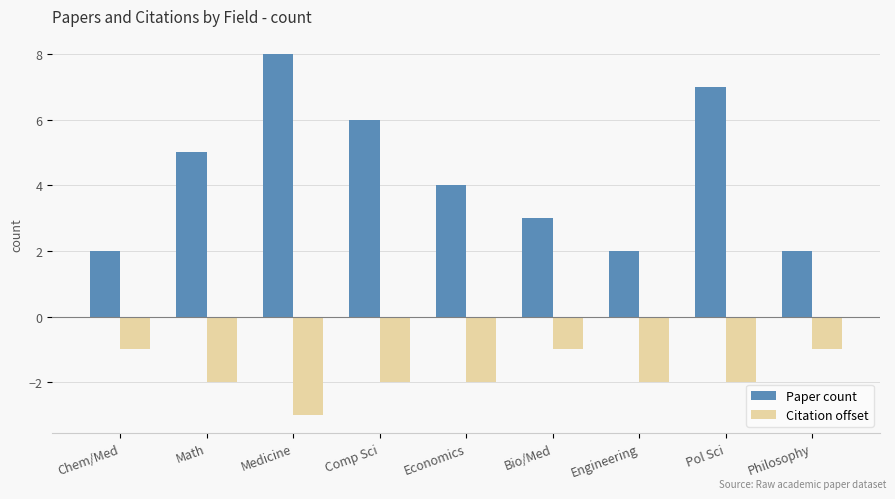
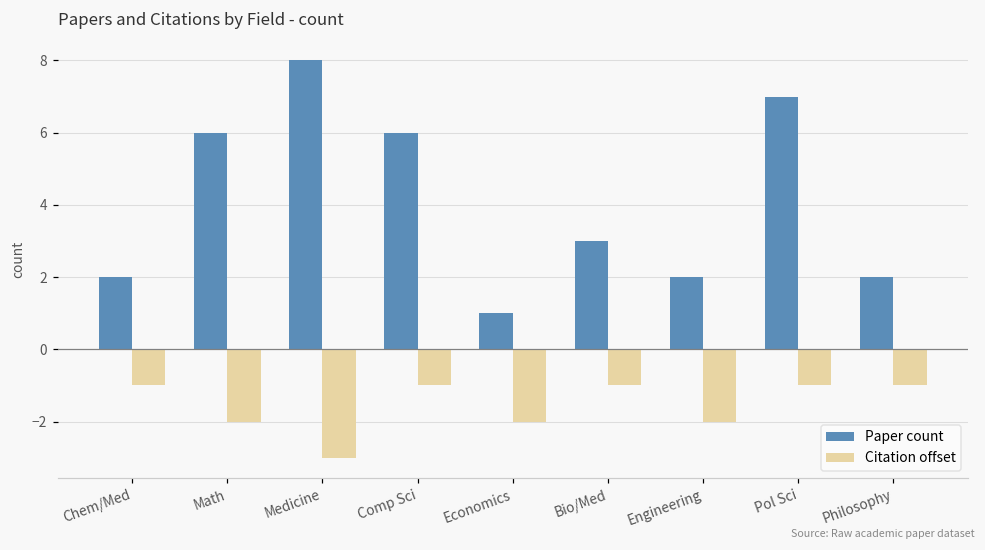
Paper count, Math: 5 -> 6
Citation offset, Comp Sci: -2 -> -1
Paper count, Economics: 4 -> 1
Citation offset, Pol Sci: -2 -> -1
